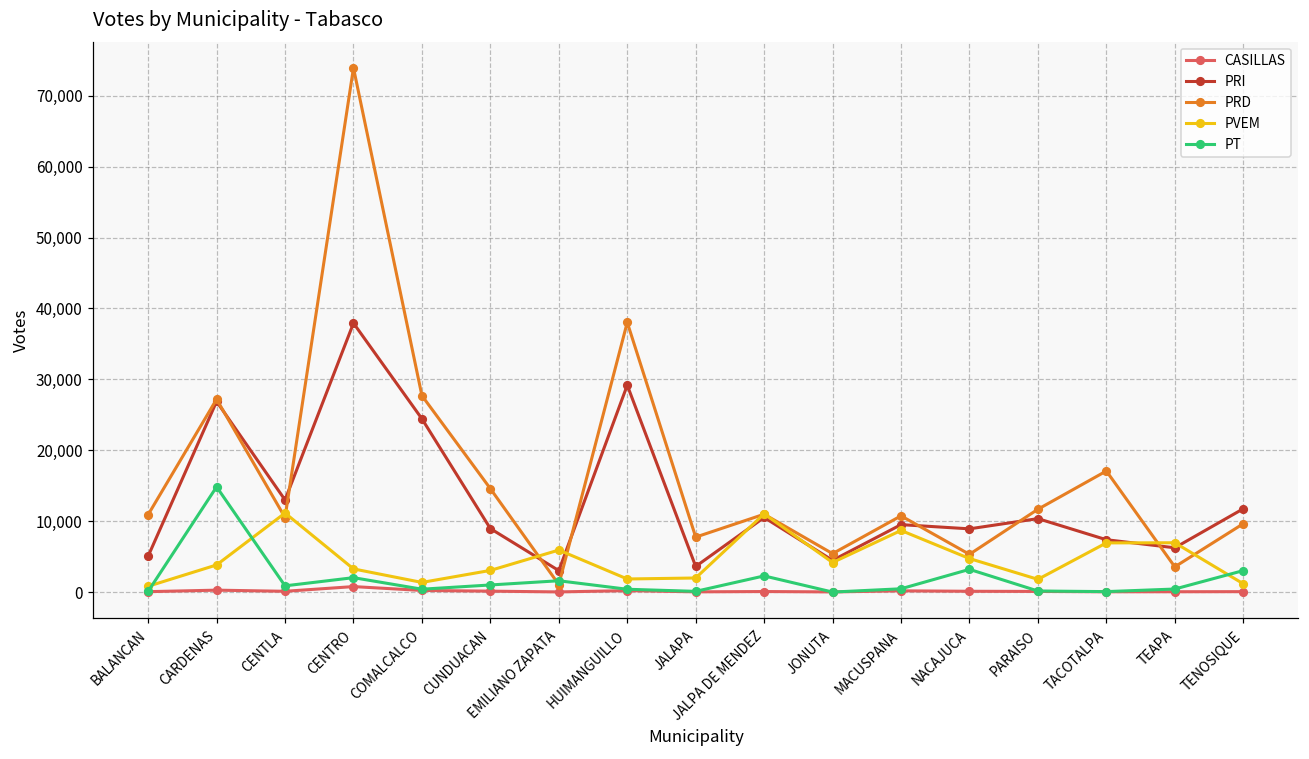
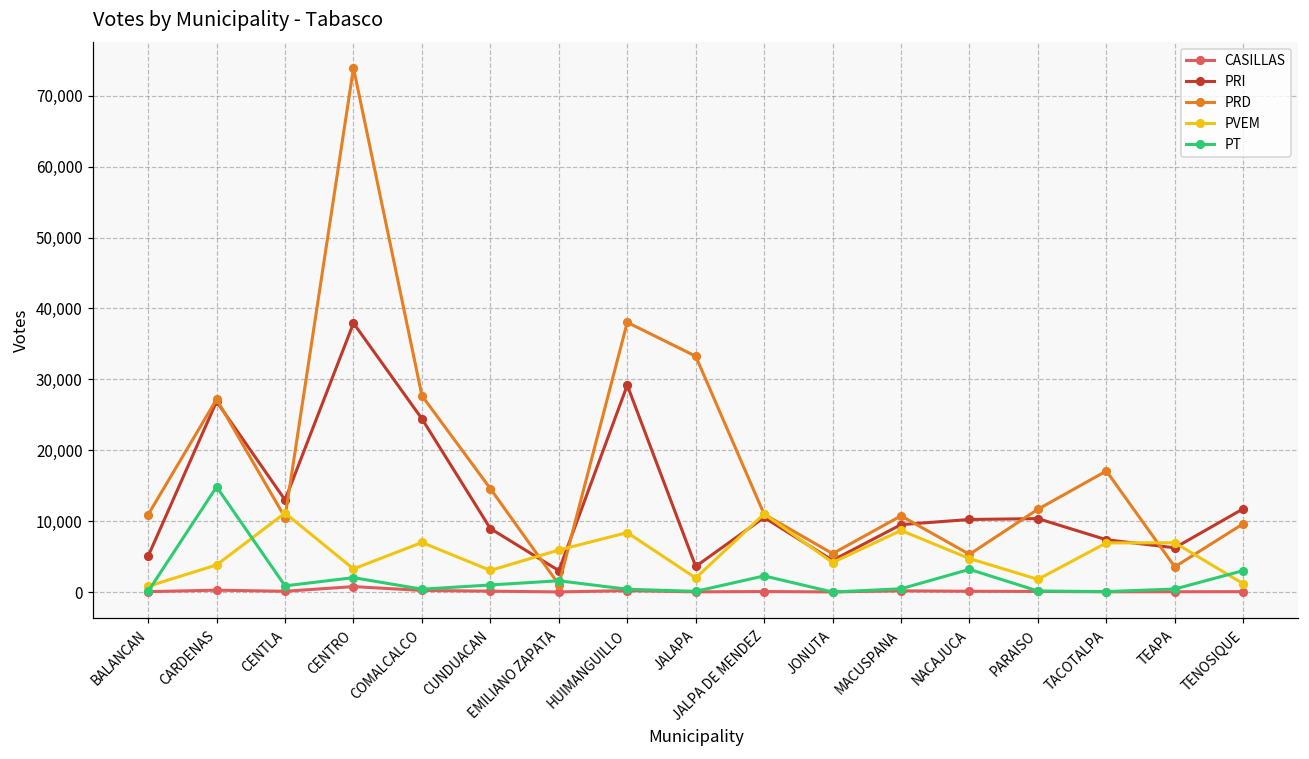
PVEM, COMALCALCO: 1,000 -> 7,000
PVEM, HUIMANGUILLO: 2,000 -> 8,000
PRD, JALAPA: 8,000 -> 33,000
PRI, NACAJUCA: 9,000 -> 10,000
